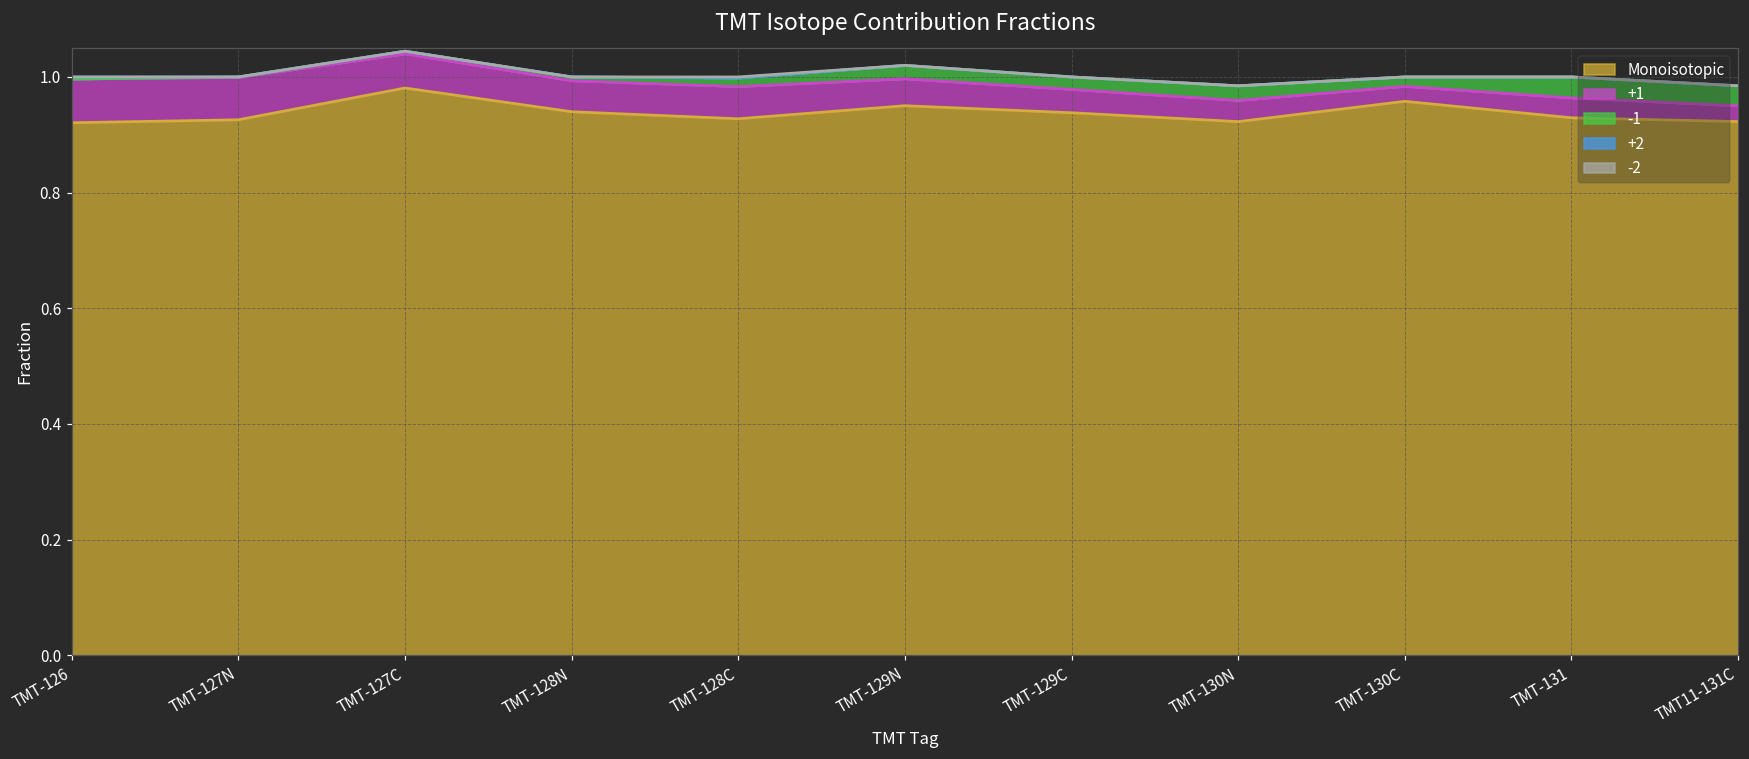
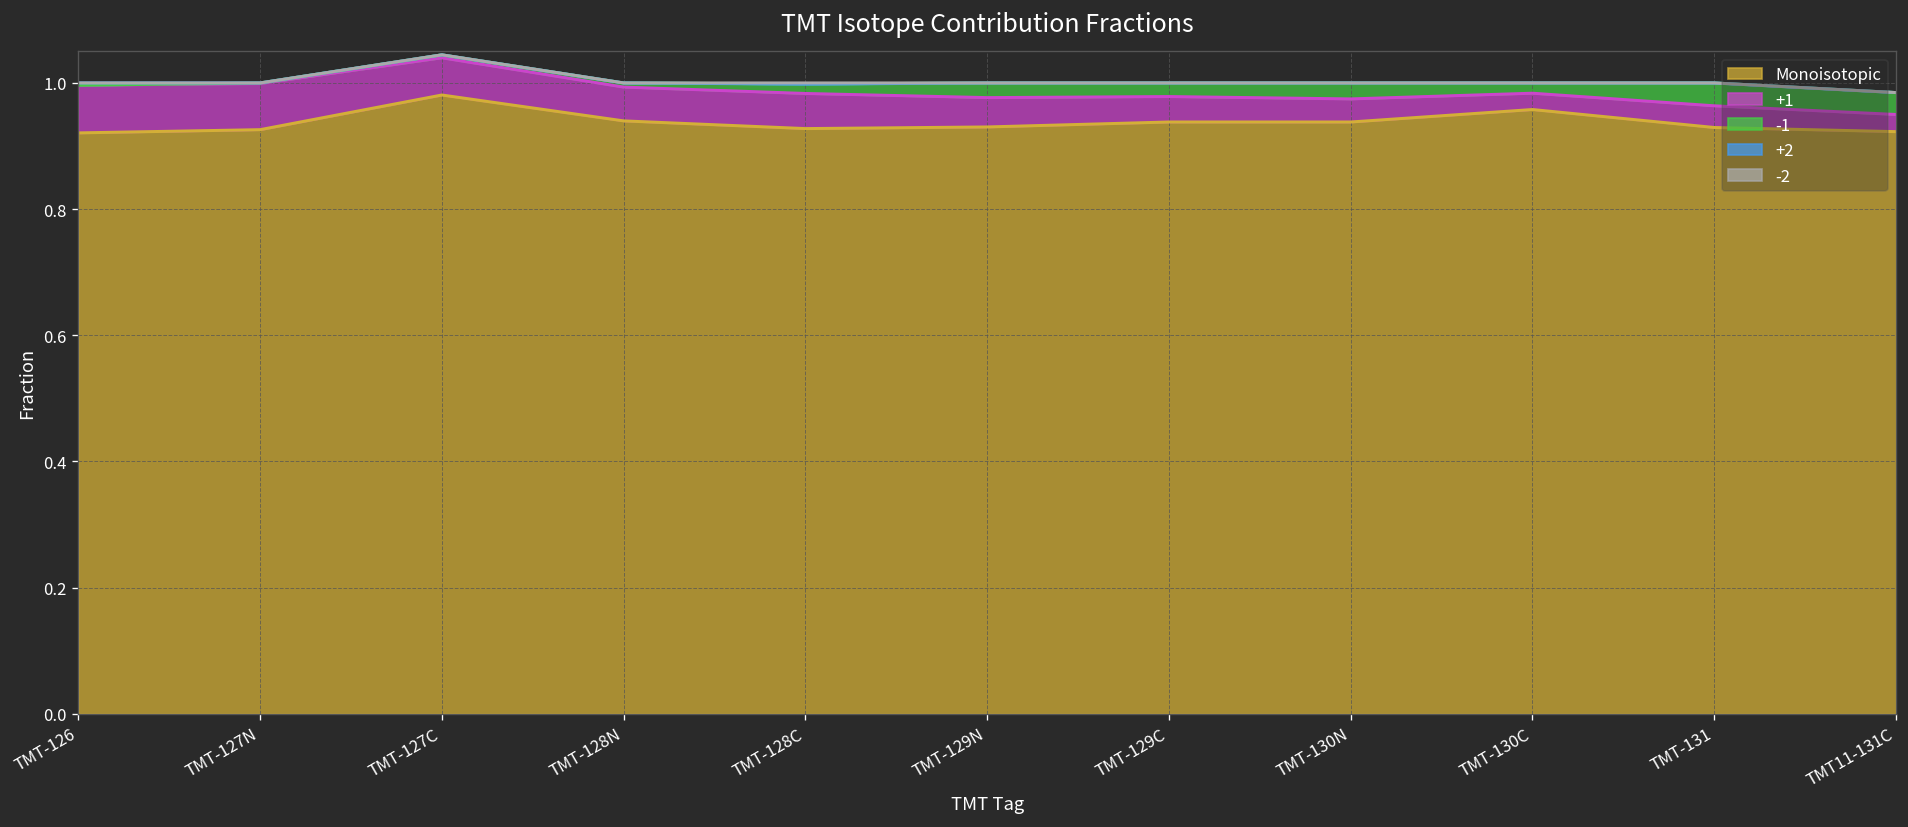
Monoisotopic, TMT-129N: 0.95 -> 0.93
Monoisotopic, TMT-130N: 0.92 -> 0.94
